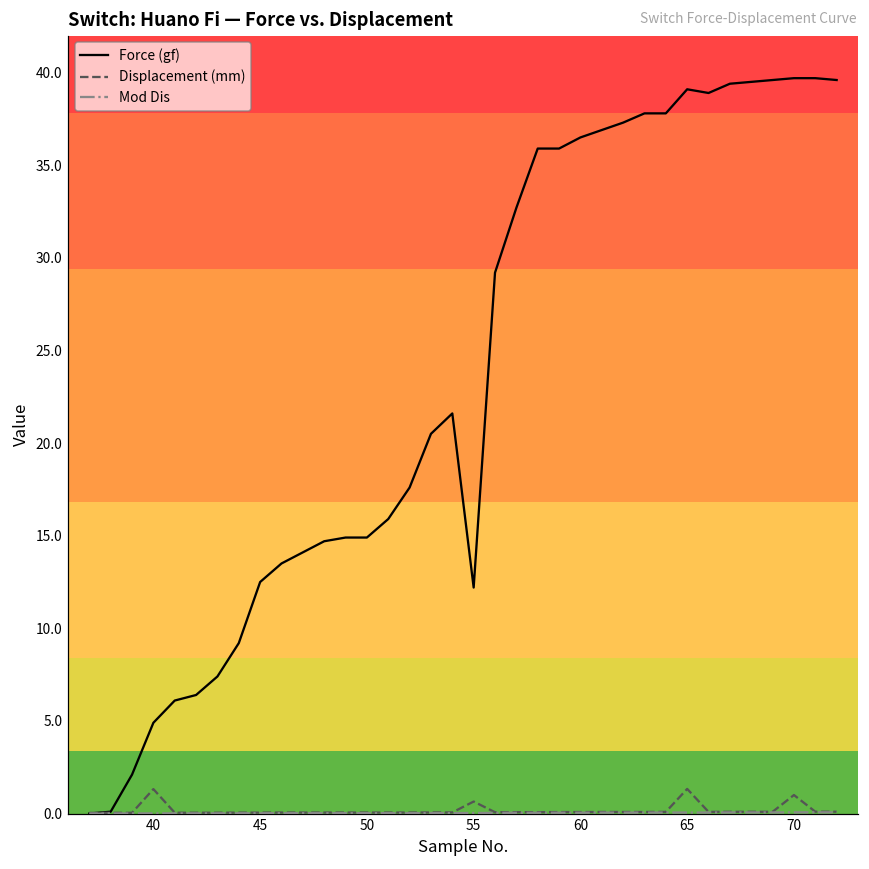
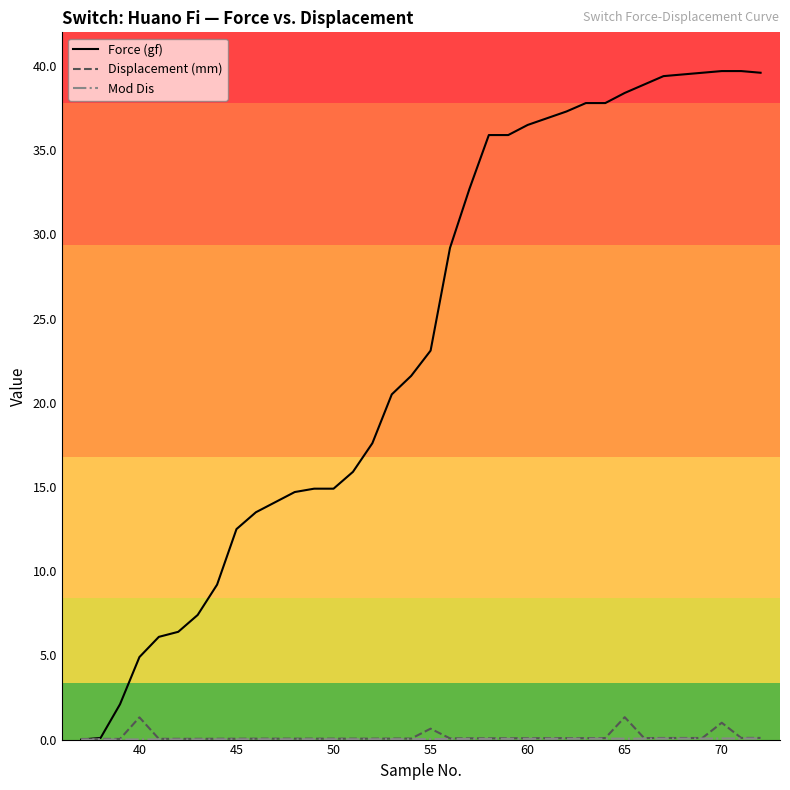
Force (gf), 55: 12.2 -> 23.1
Force (gf), 65: 39.1 -> 38.4
